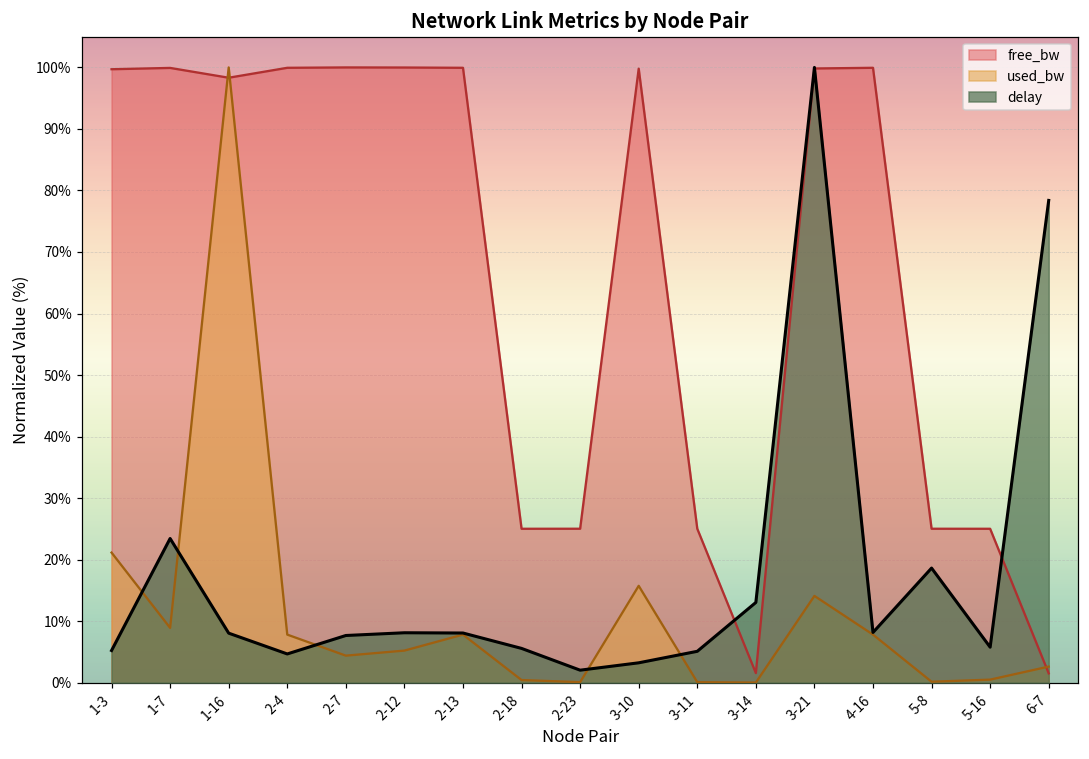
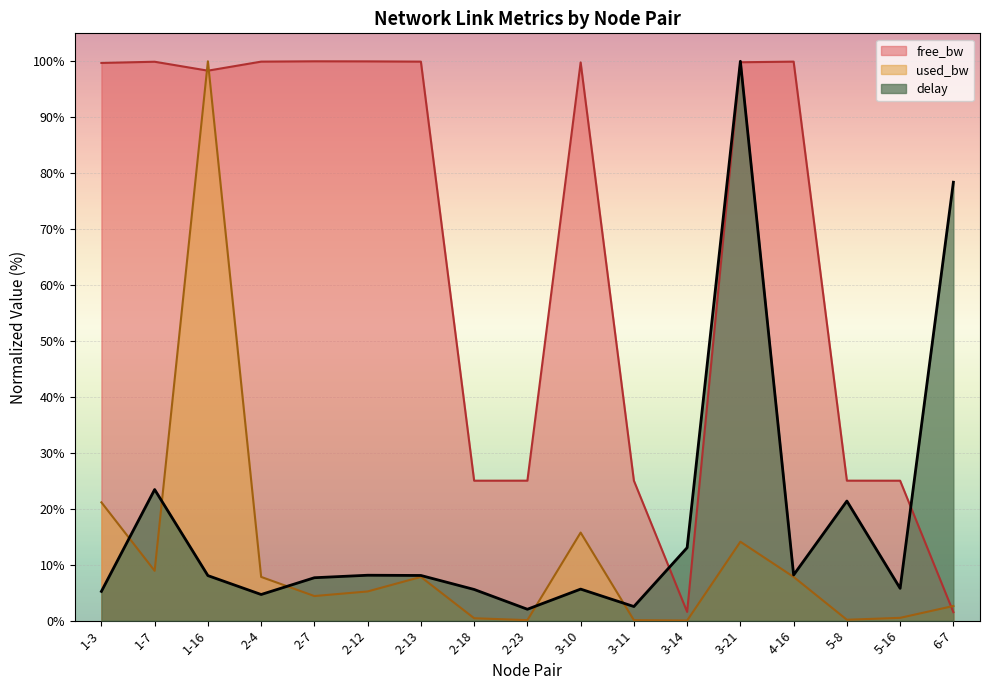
delay, 3-10: 3% -> 6%
delay, 3-11: 5% -> 3%
delay, 5-8: 19% -> 21%
